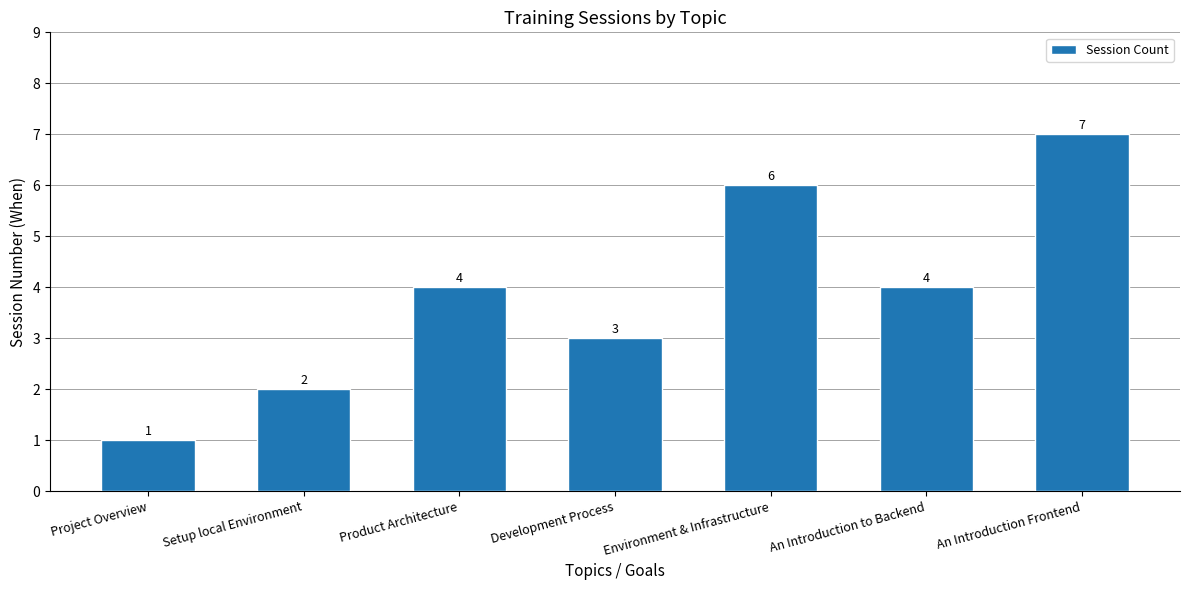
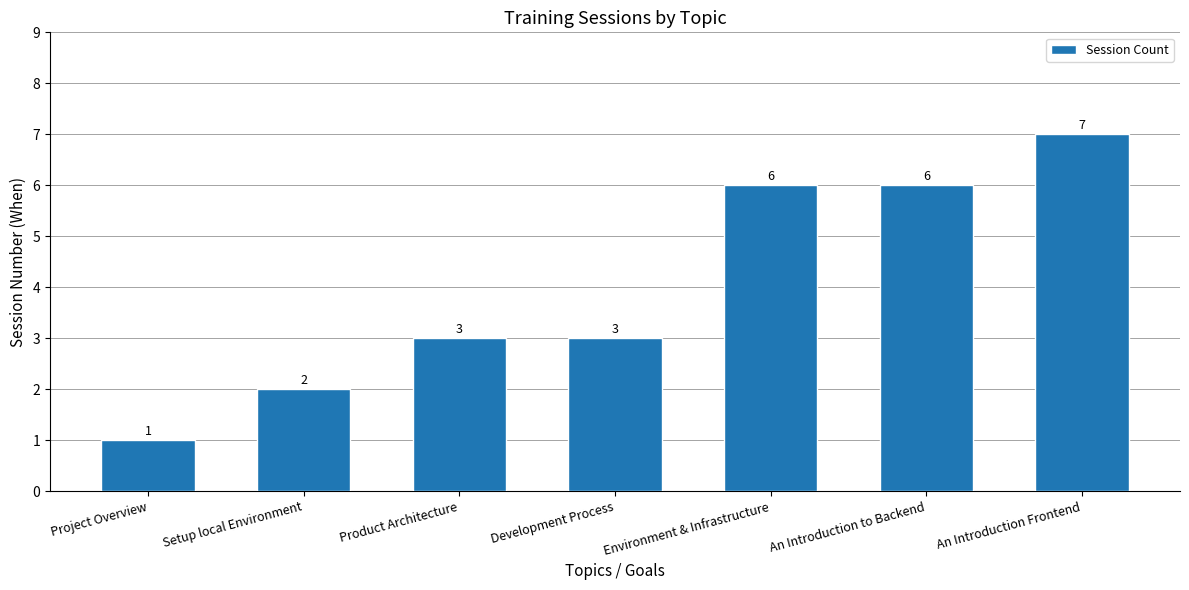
Product Architecture: 4 -> 3
An Introduction to Backend: 4 -> 6
